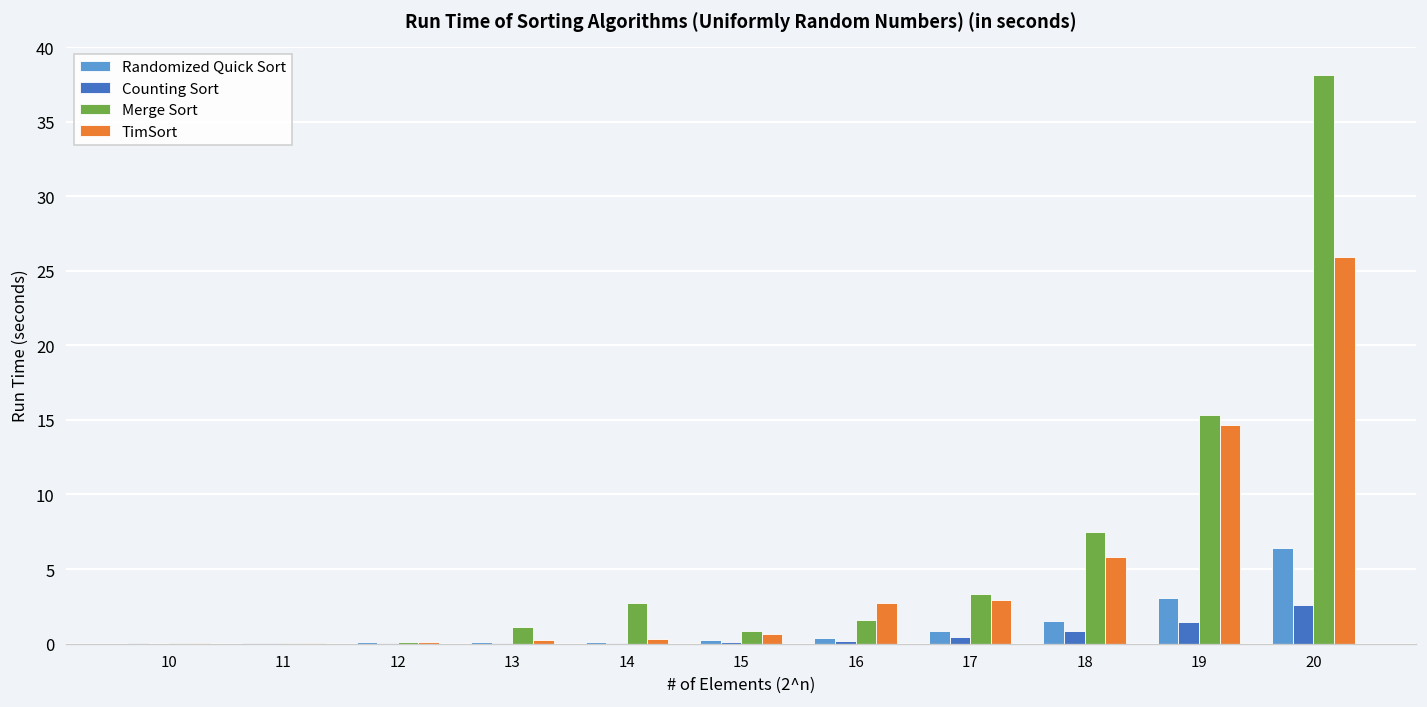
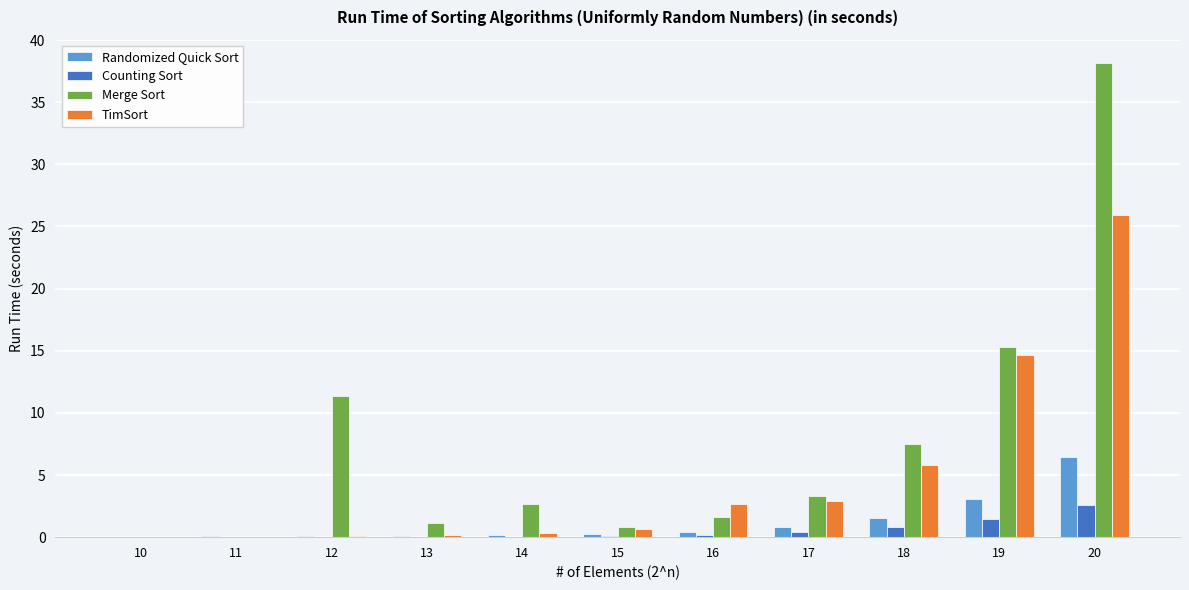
Merge Sort, 12: 0.1 -> 11.4
